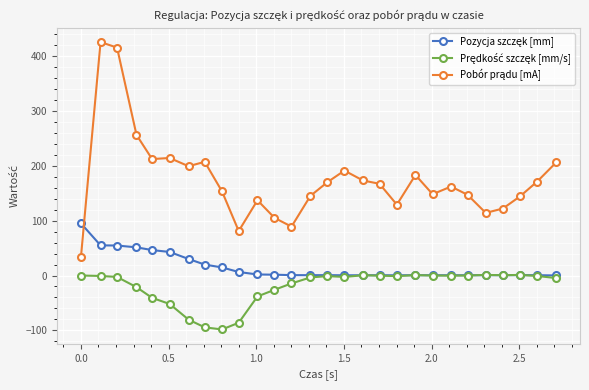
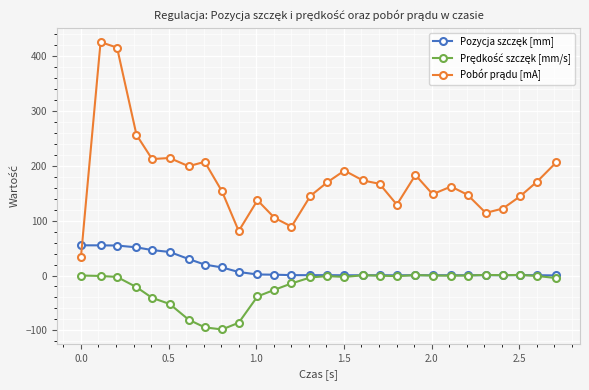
Pozycja szczęk [mm], 0.0: 100 -> 60
